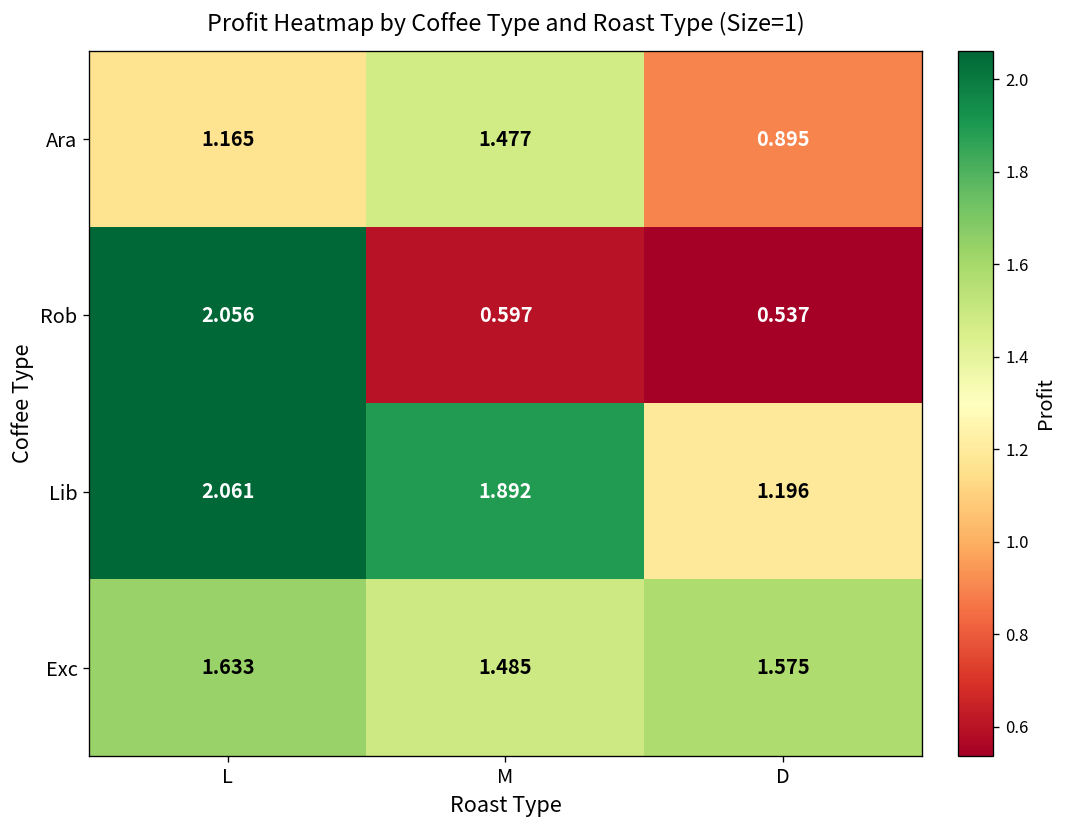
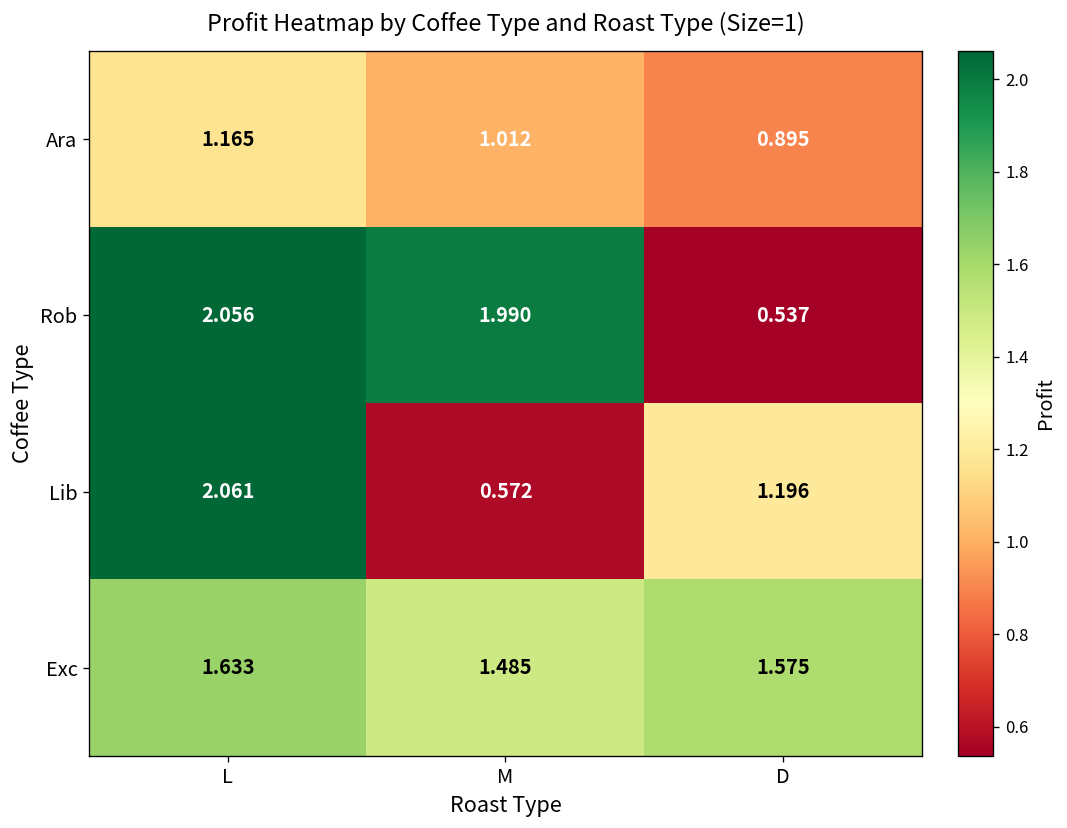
Ara, M: 1.477 -> 1.012
Rob, M: 0.597 -> 1.990
Lib, M: 1.892 -> 0.572
